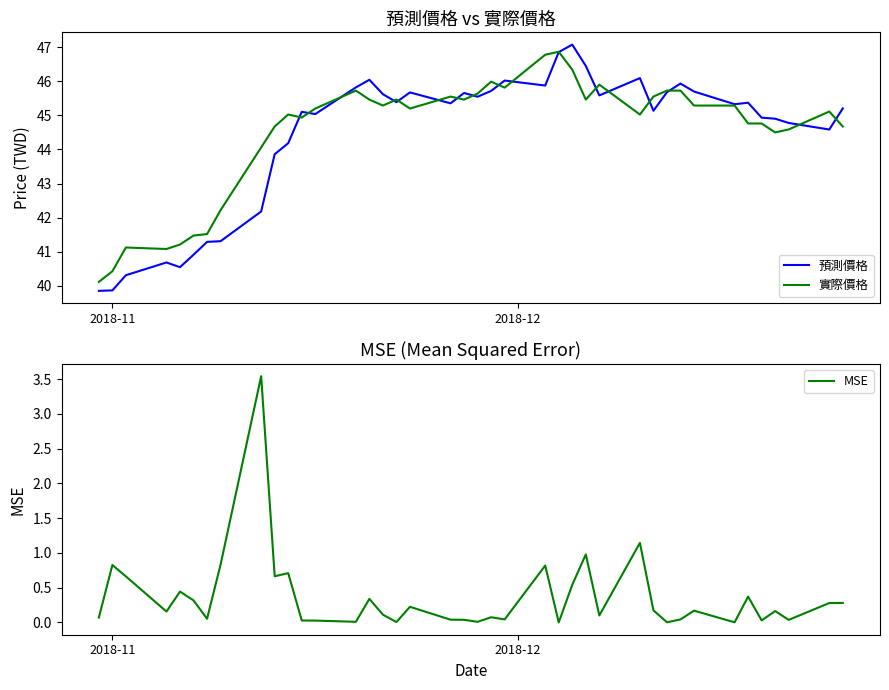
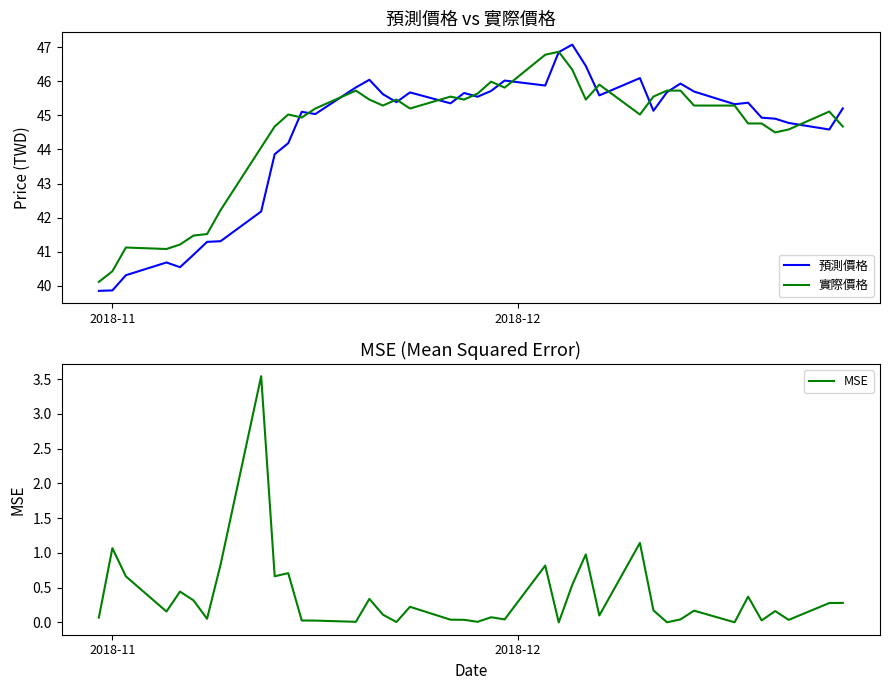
MSE (Mean Squared Error), 2018-11: 0.8 -> 1.1
